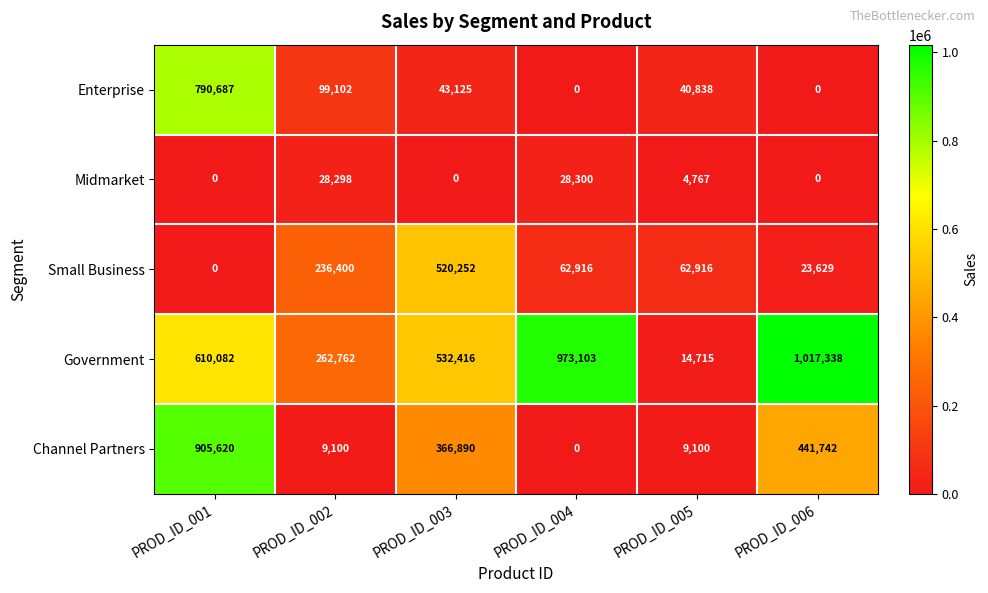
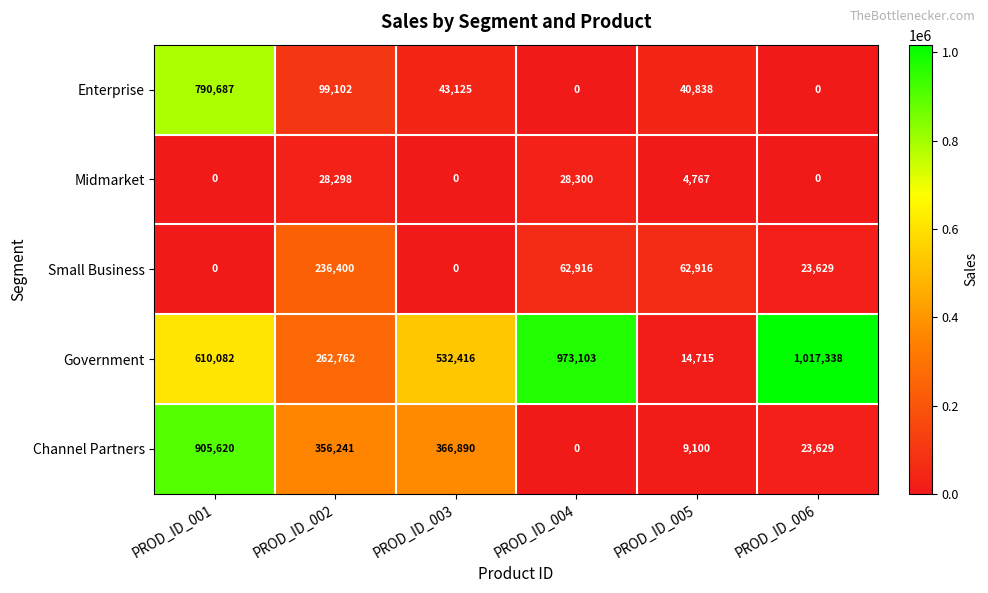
Small Business, PROD_ID_003: 520,252 -> 0
Channel Partners, PROD_ID_002: 9,100 -> 356,241
Channel Partners, PROD_ID_006: 441,742 -> 23,629
